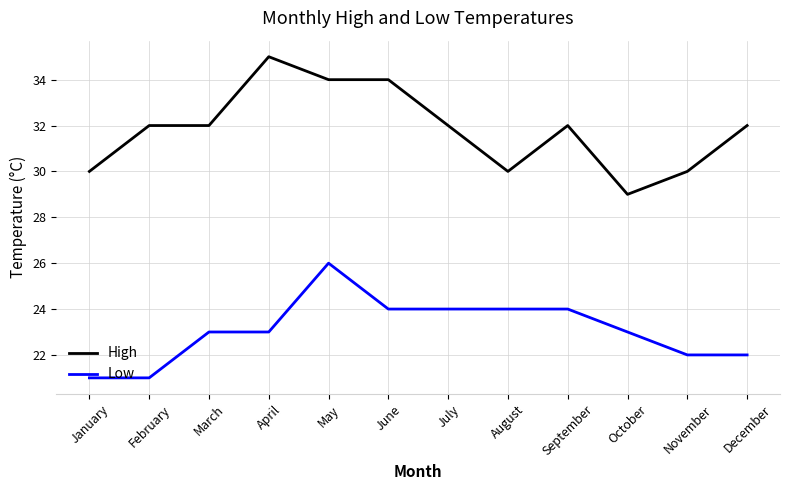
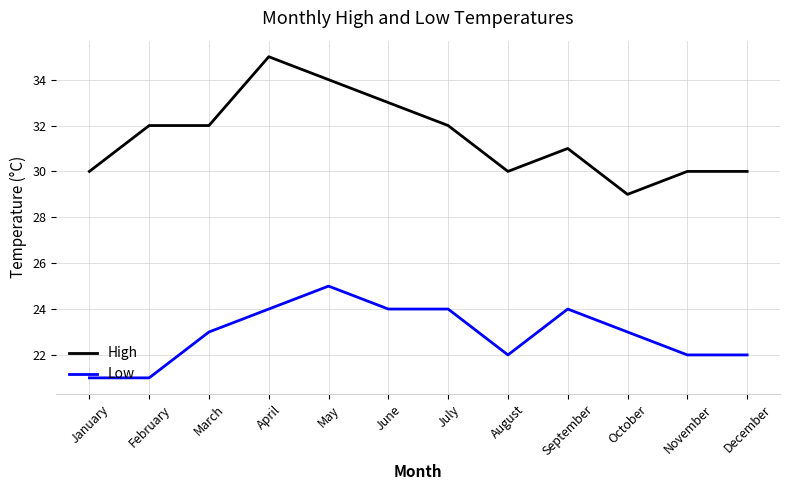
Low, April: 23 -> 24
Low, May: 26 -> 25
High, June: 34 -> 33
Low, August: 24 -> 22
High, September: 32 -> 31
High, December: 32 -> 30
